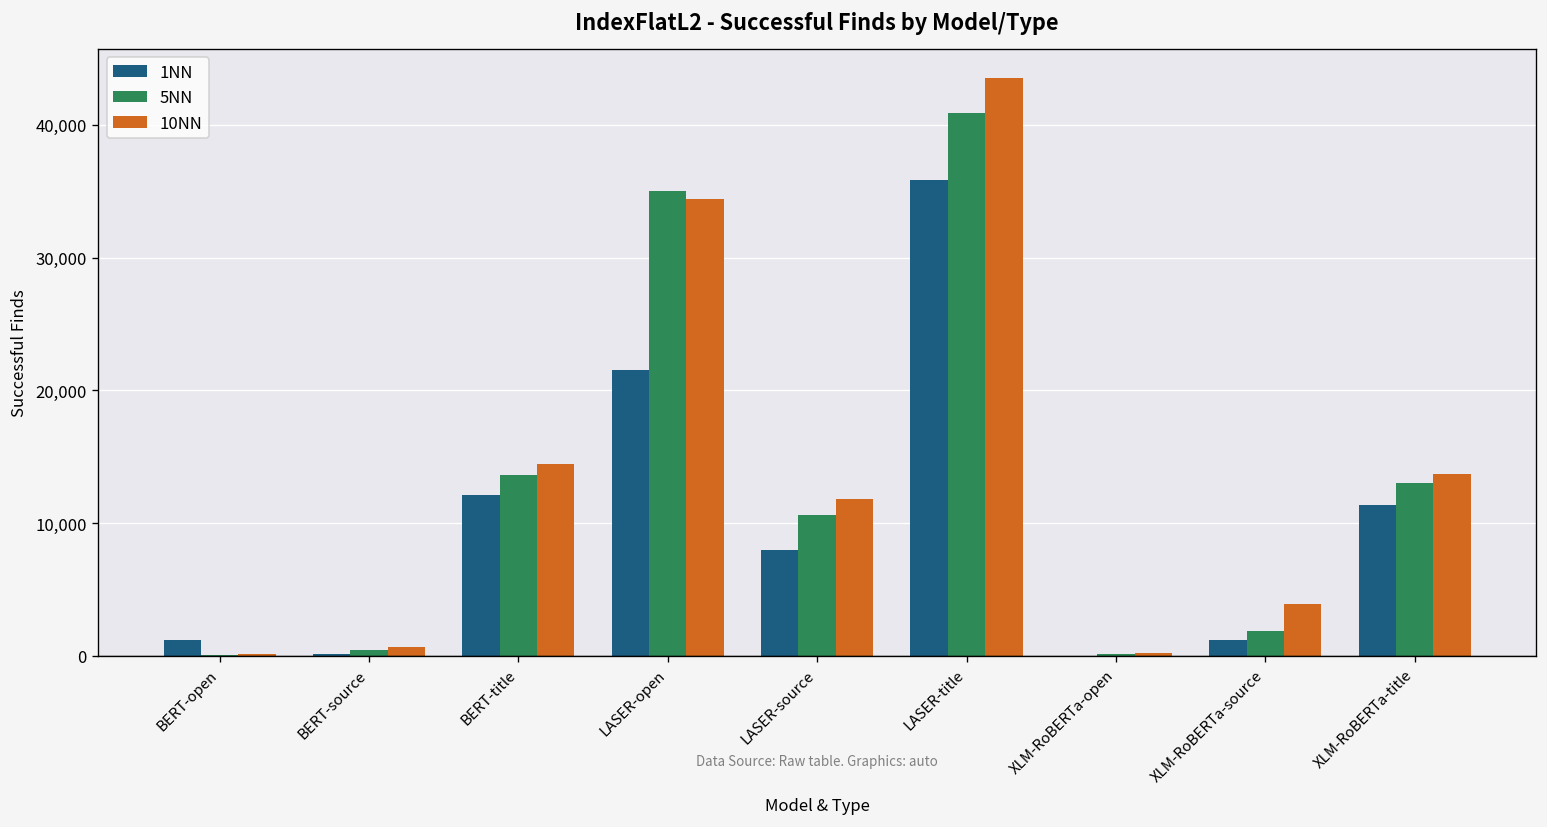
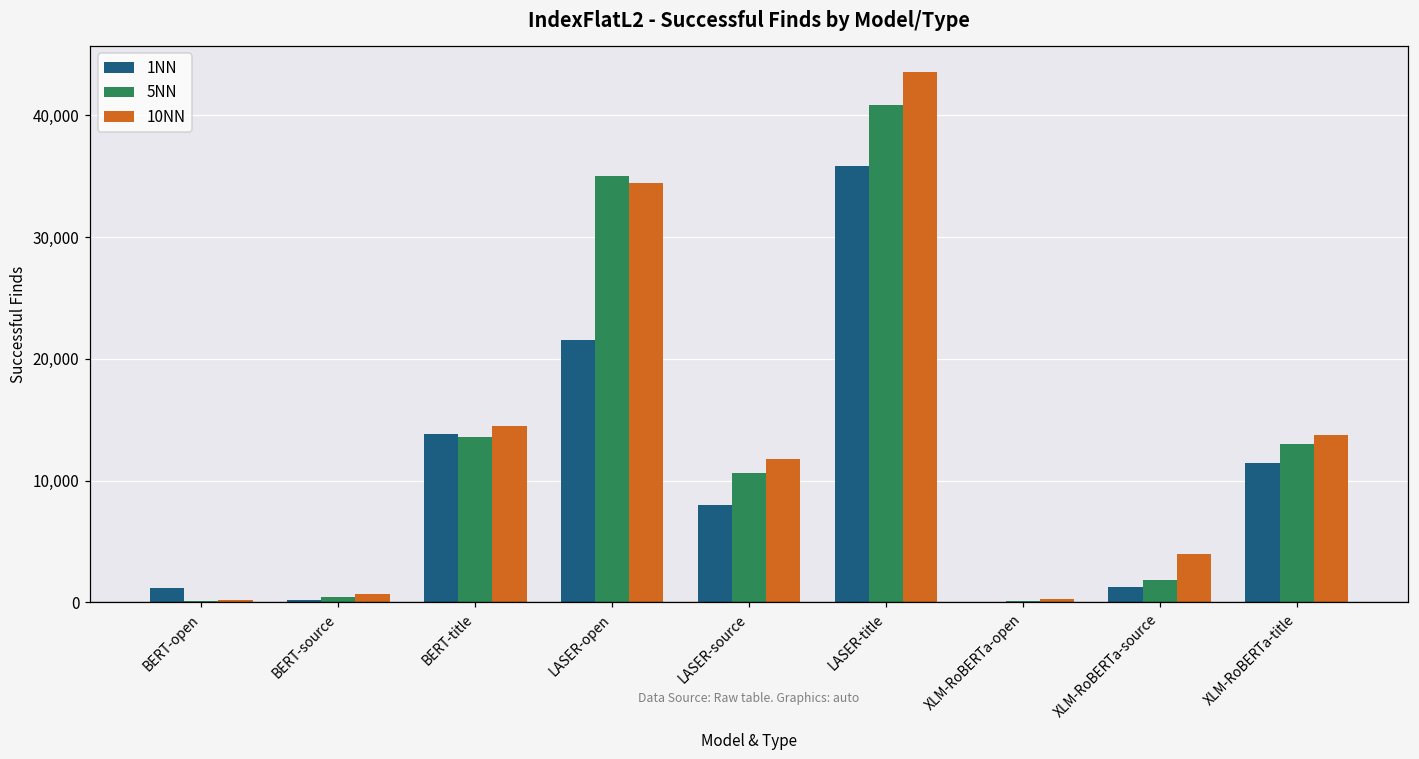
1NN, BERT-title: 12,100 -> 13,800
